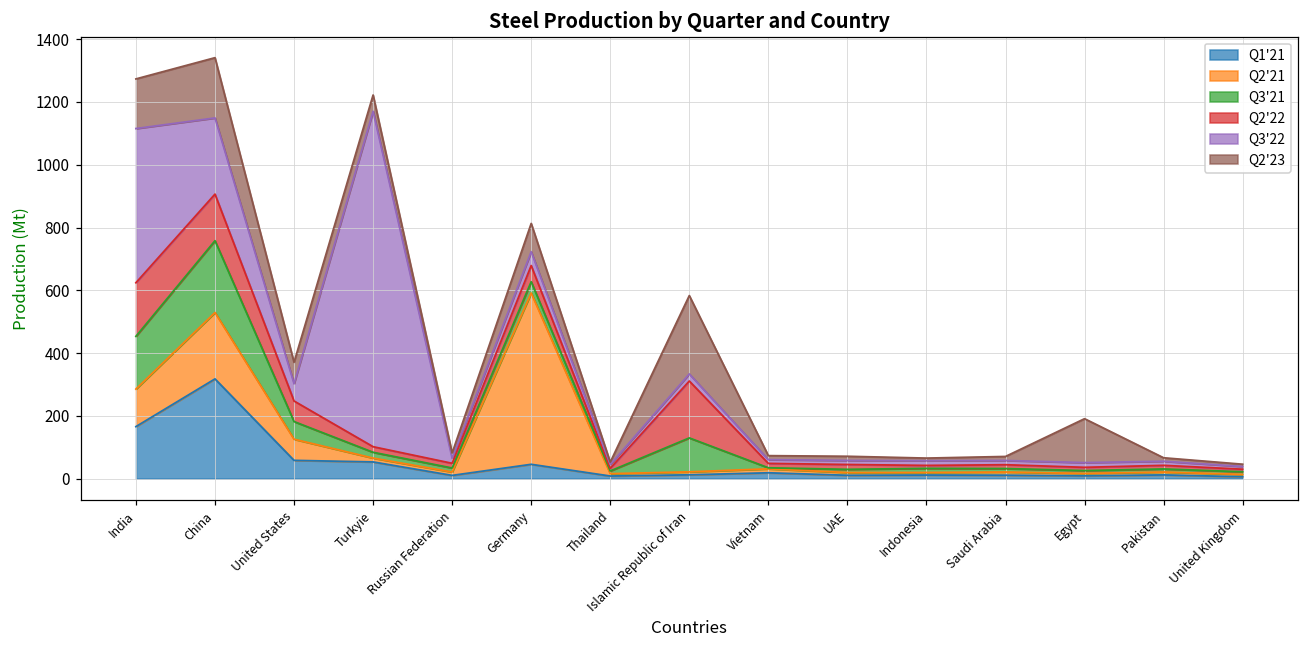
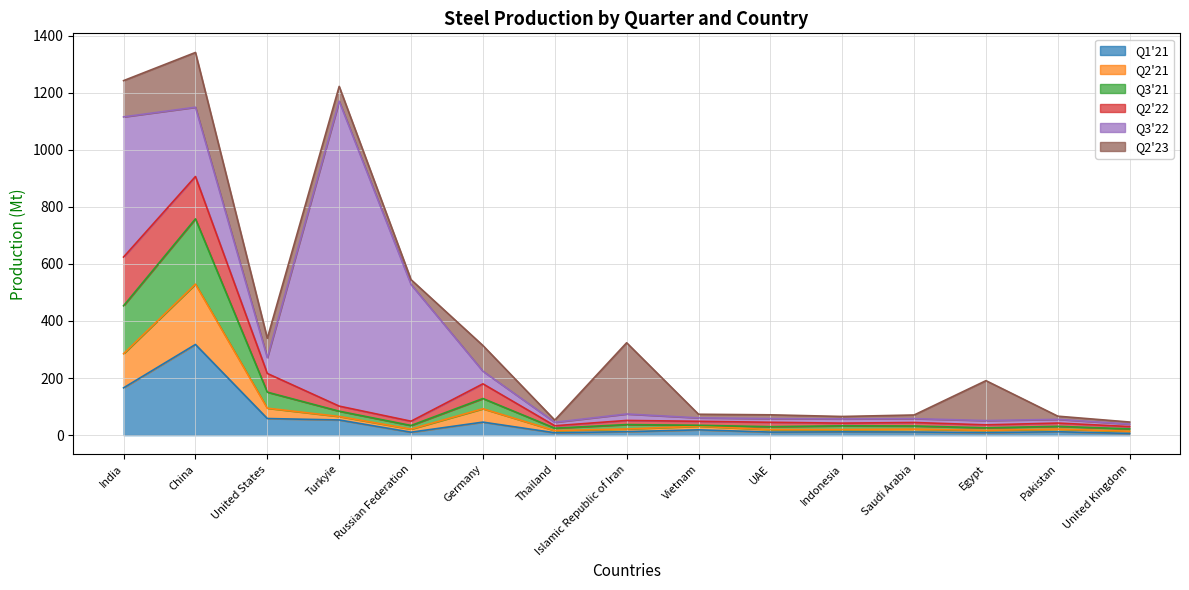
Q2'23, India: 160 -> 130
Q2'21, United States: 70 -> 40
Q3'22, Russian Federation: 20 -> 480
Q2'21, Germany: 550 -> 50
Q3'21, Islamic Republic of Iran: 110 -> 20
Q2'22, Islamic Republic of Iran: 180 -> 10
